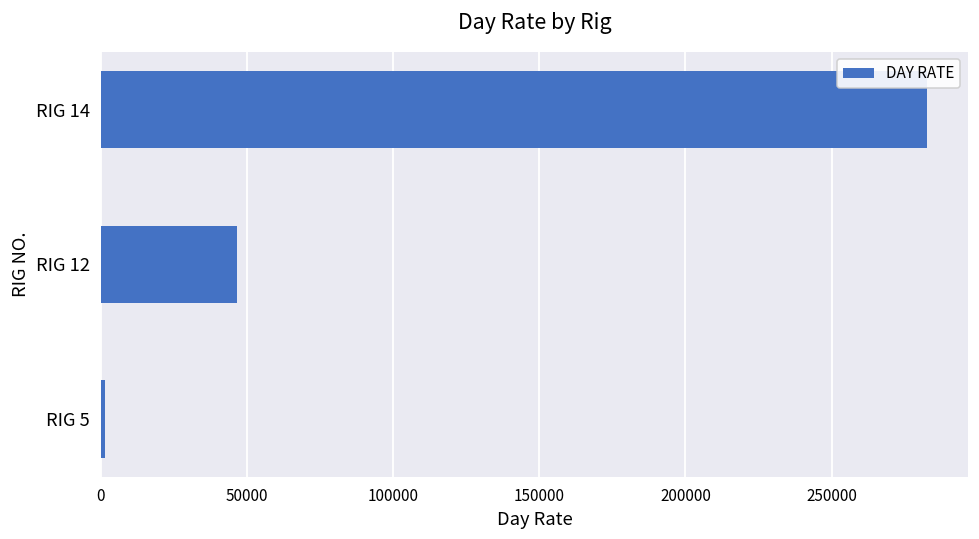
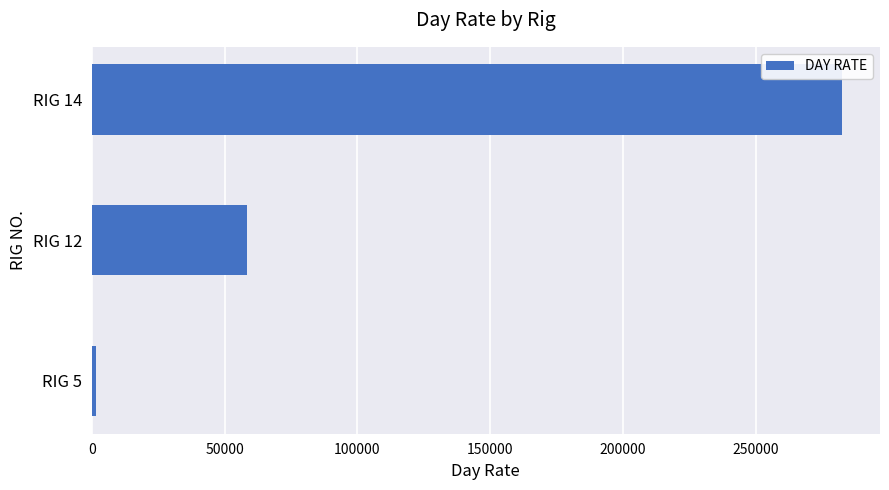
RIG 12: 47000 -> 59000
